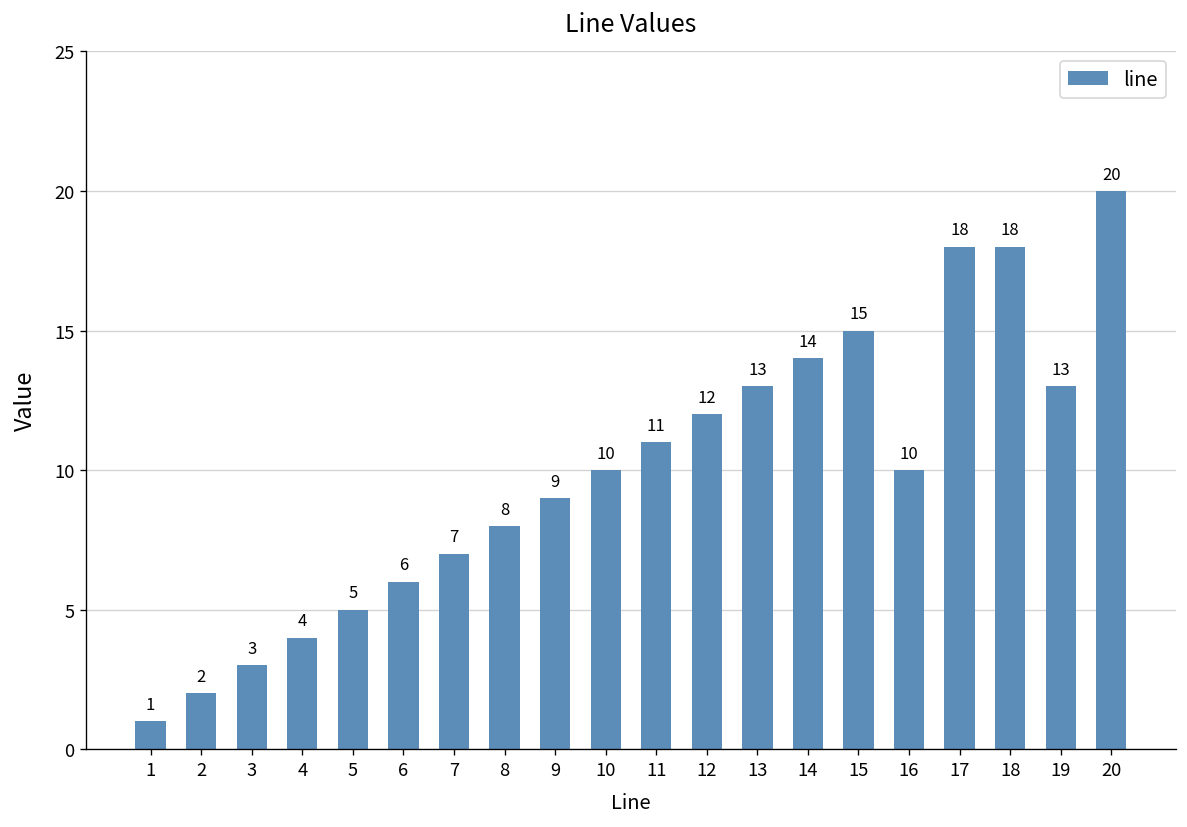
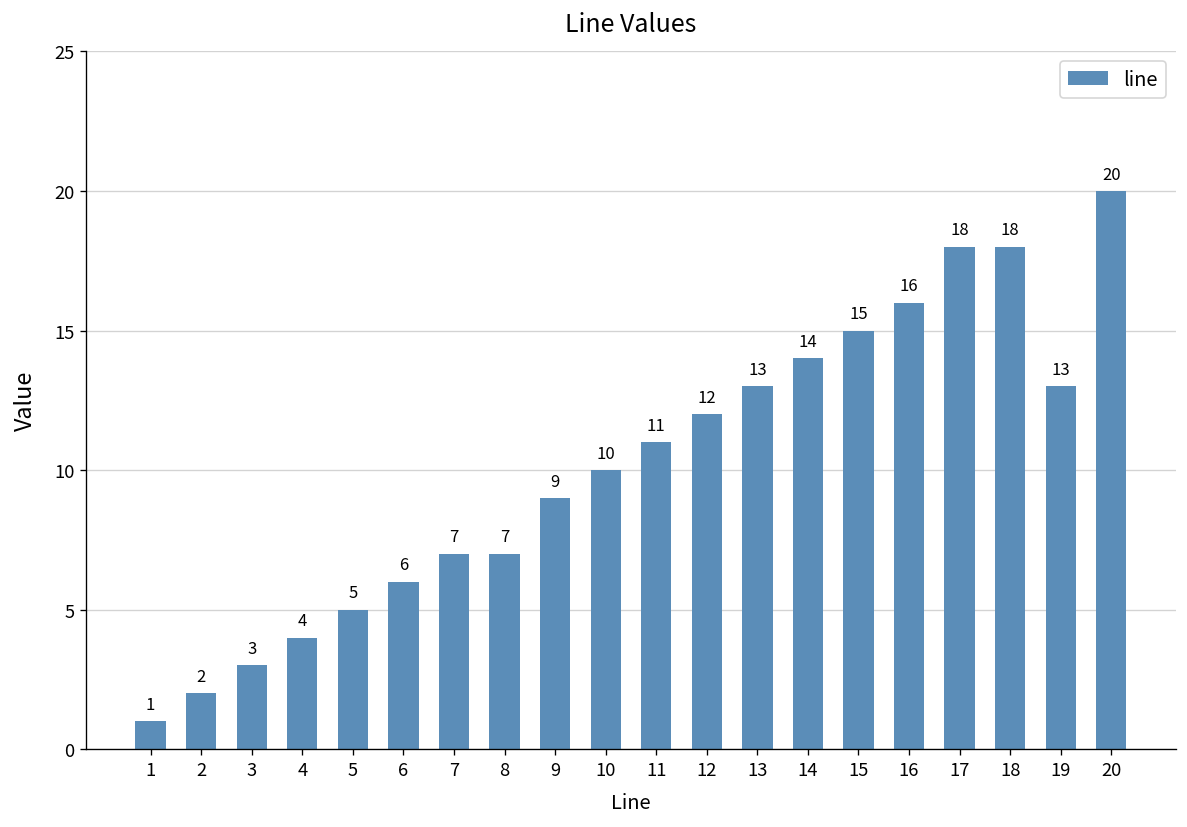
8: 8 -> 7
16: 10 -> 16
